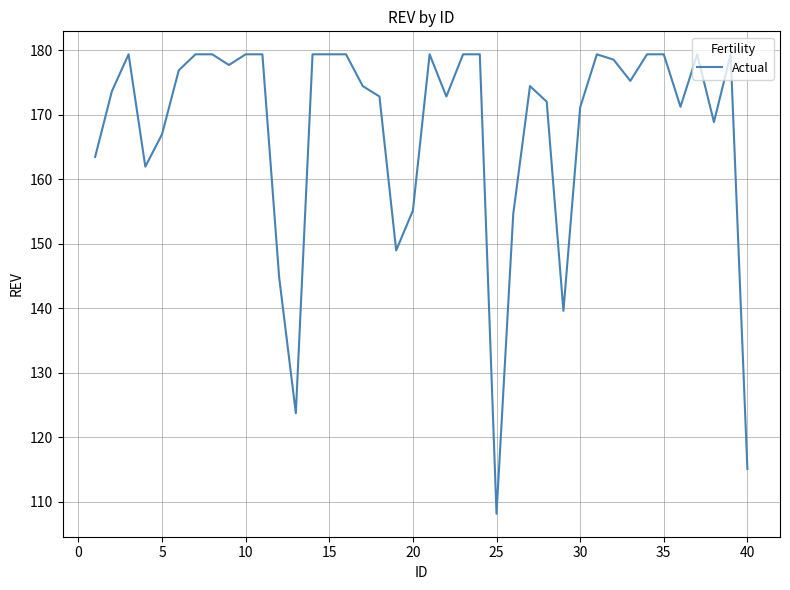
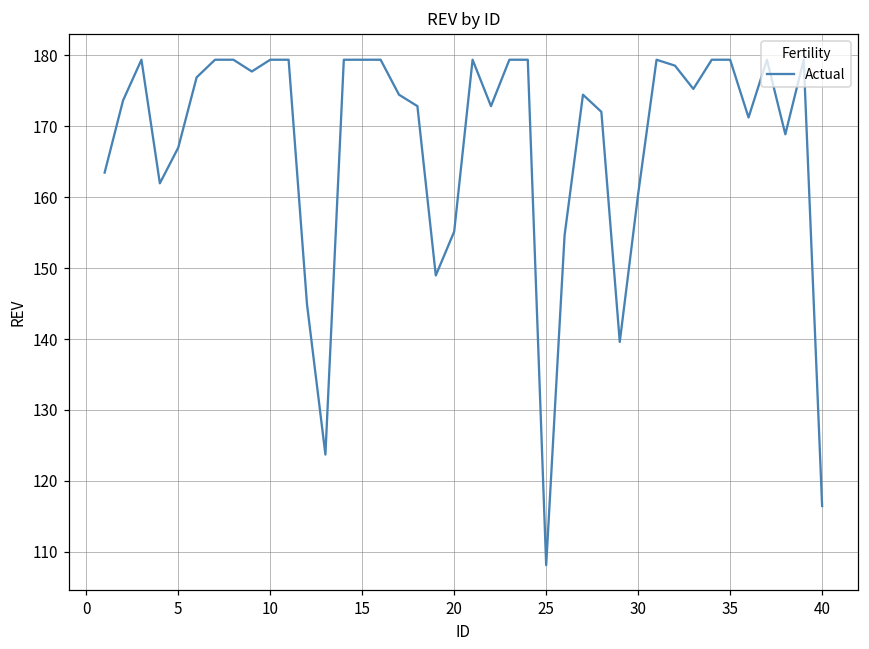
30: 171 -> 160
40: 115 -> 116
